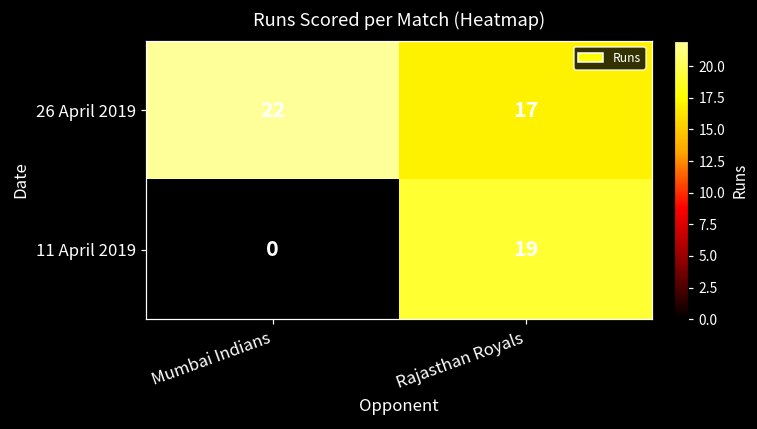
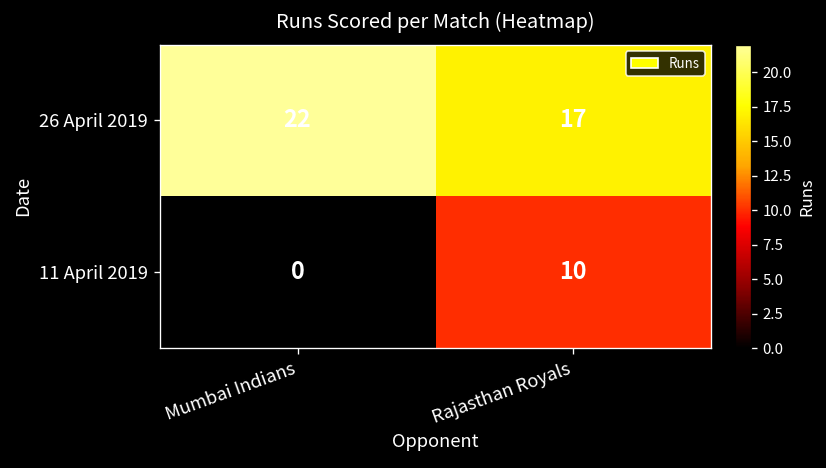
11 April 2019, Rajasthan Royals: 19 -> 10
